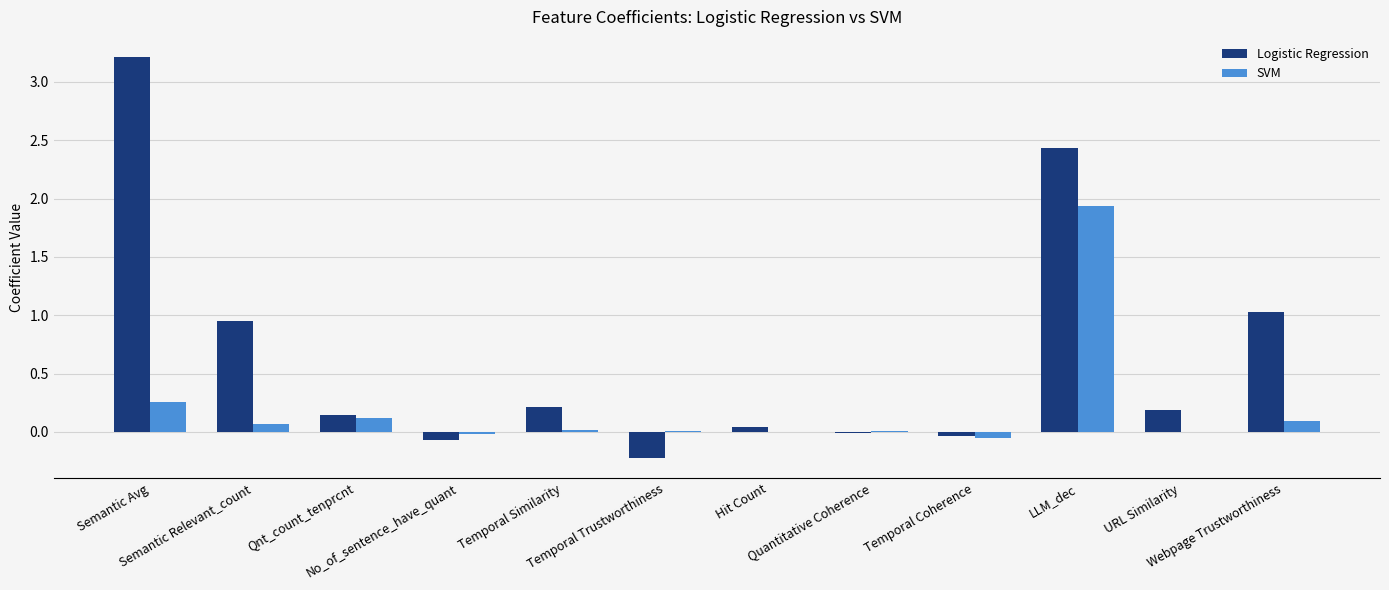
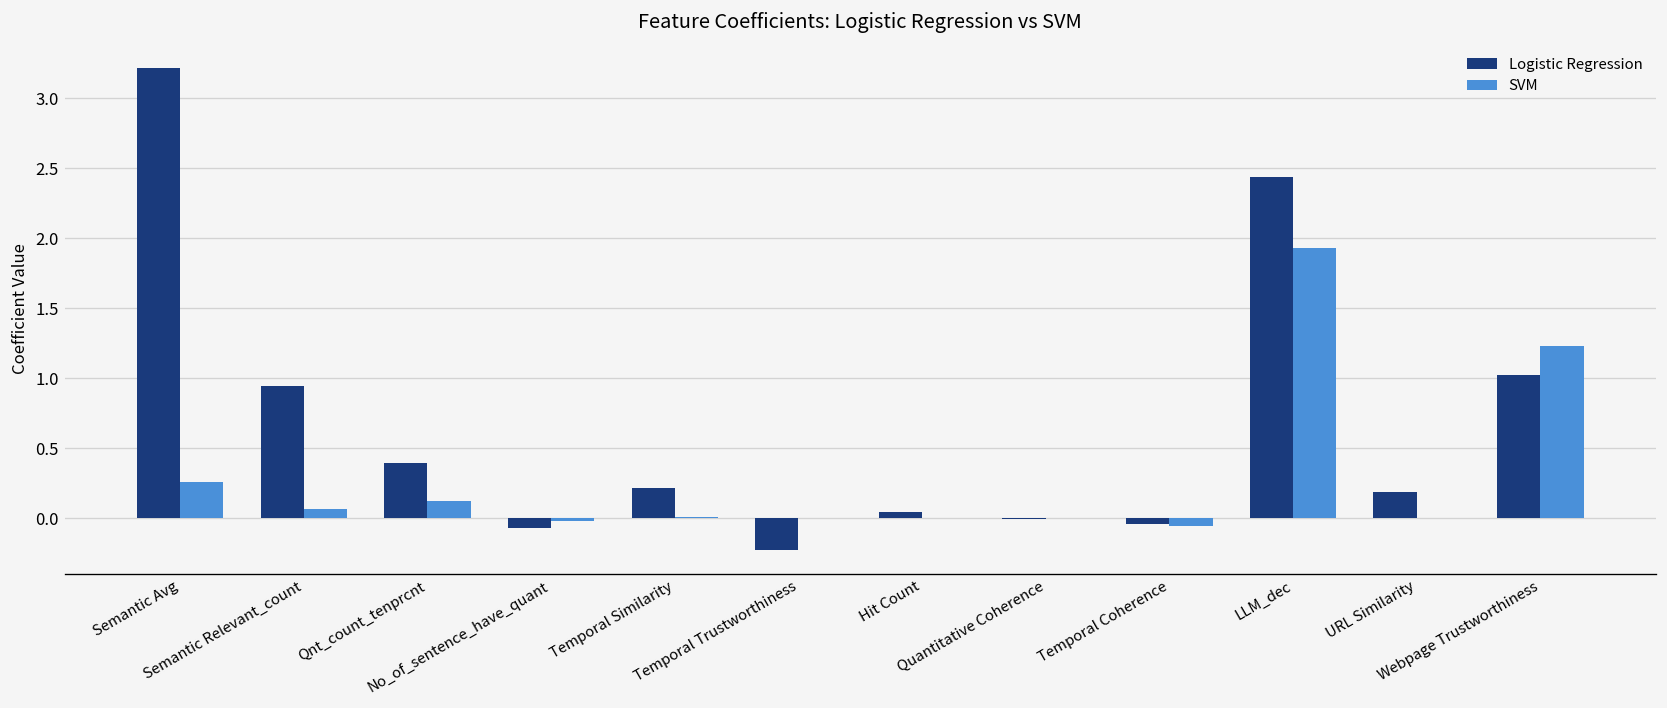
Logistic Regression, Qnt_count_tenprcnt: 0.15 -> 0.39
SVM, Webpage Trustworthiness: 0.09 -> 1.23
